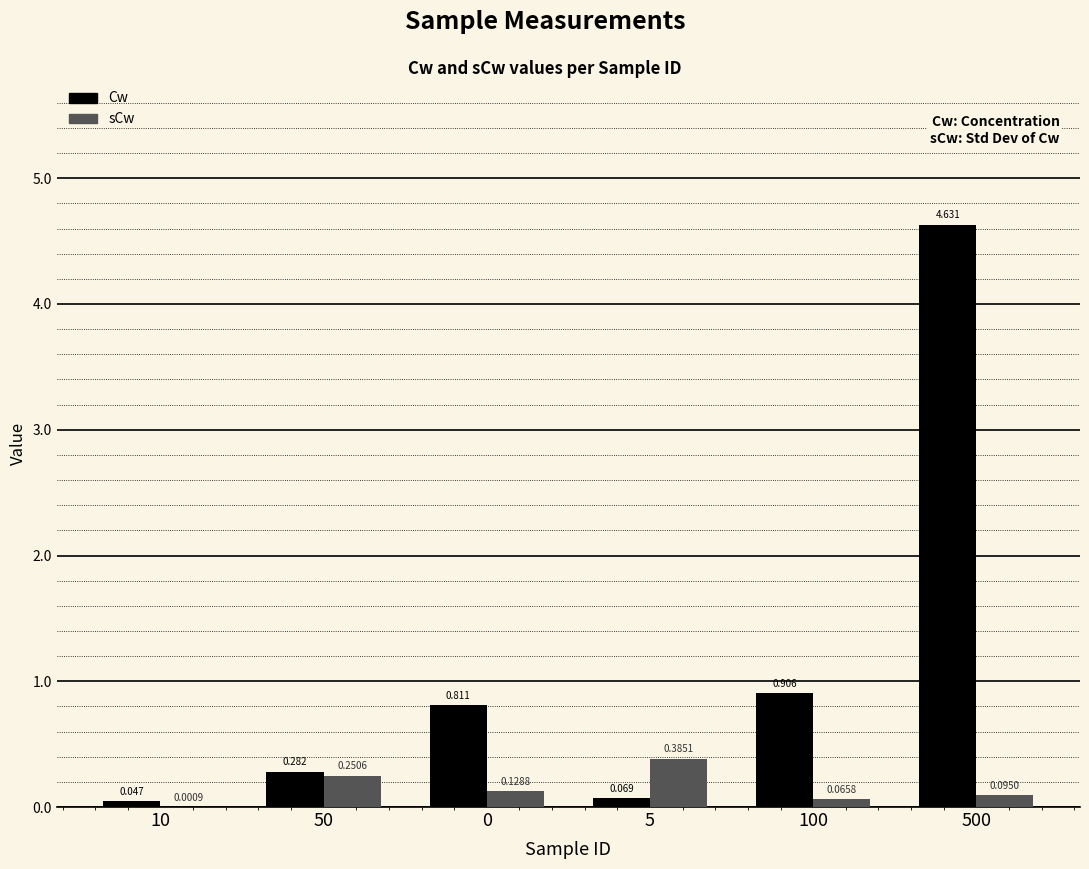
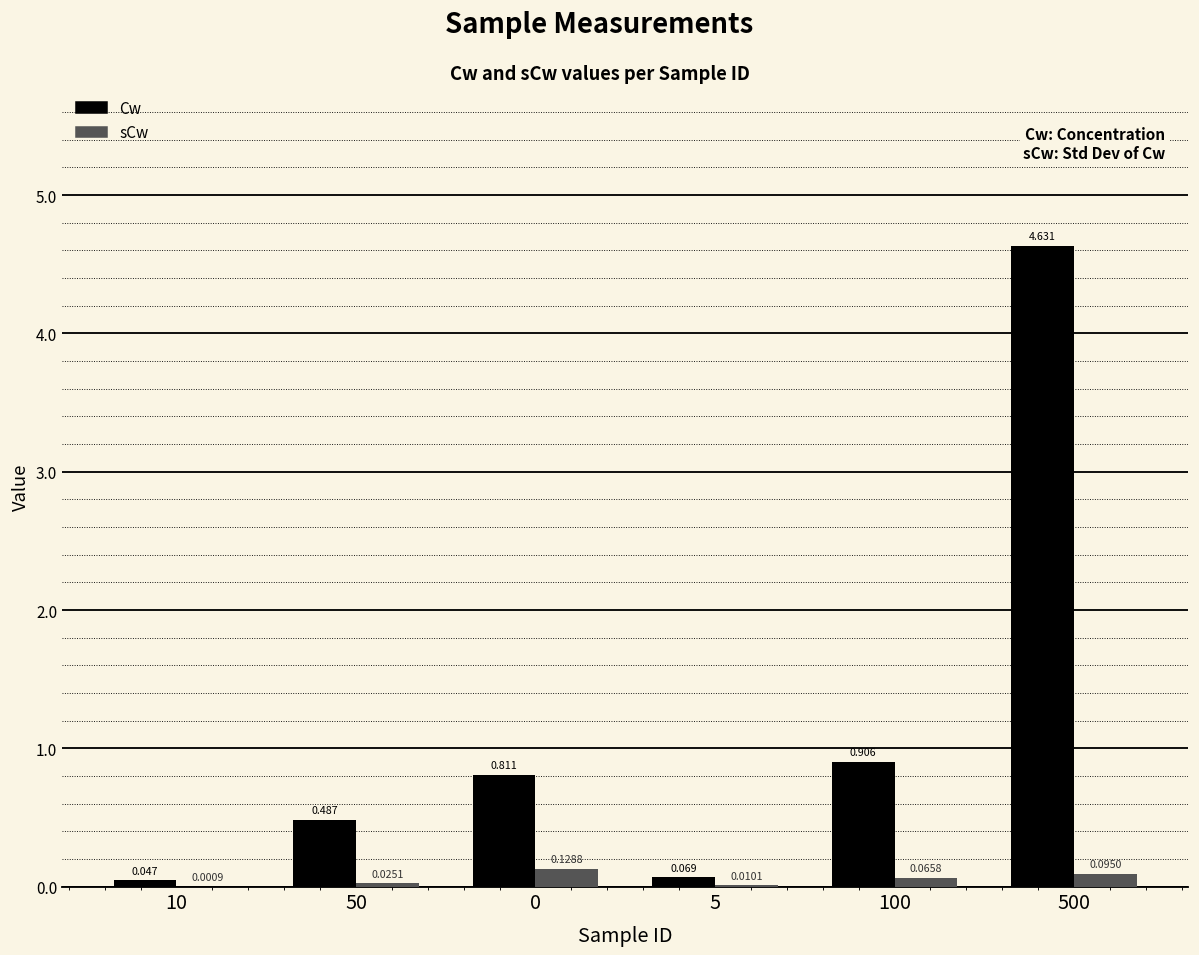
Cw, 50: 0.282 -> 0.487
sCw, 50: 0.2506 -> 0.0251
sCw, 5: 0.3851 -> 0.0101
